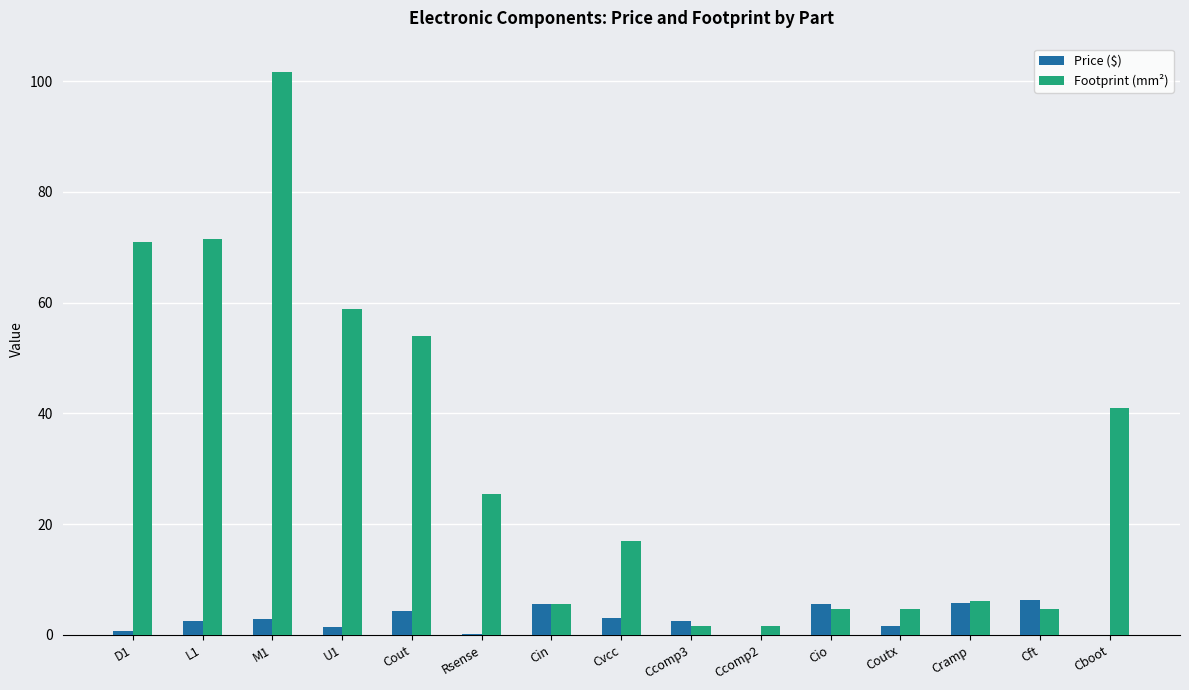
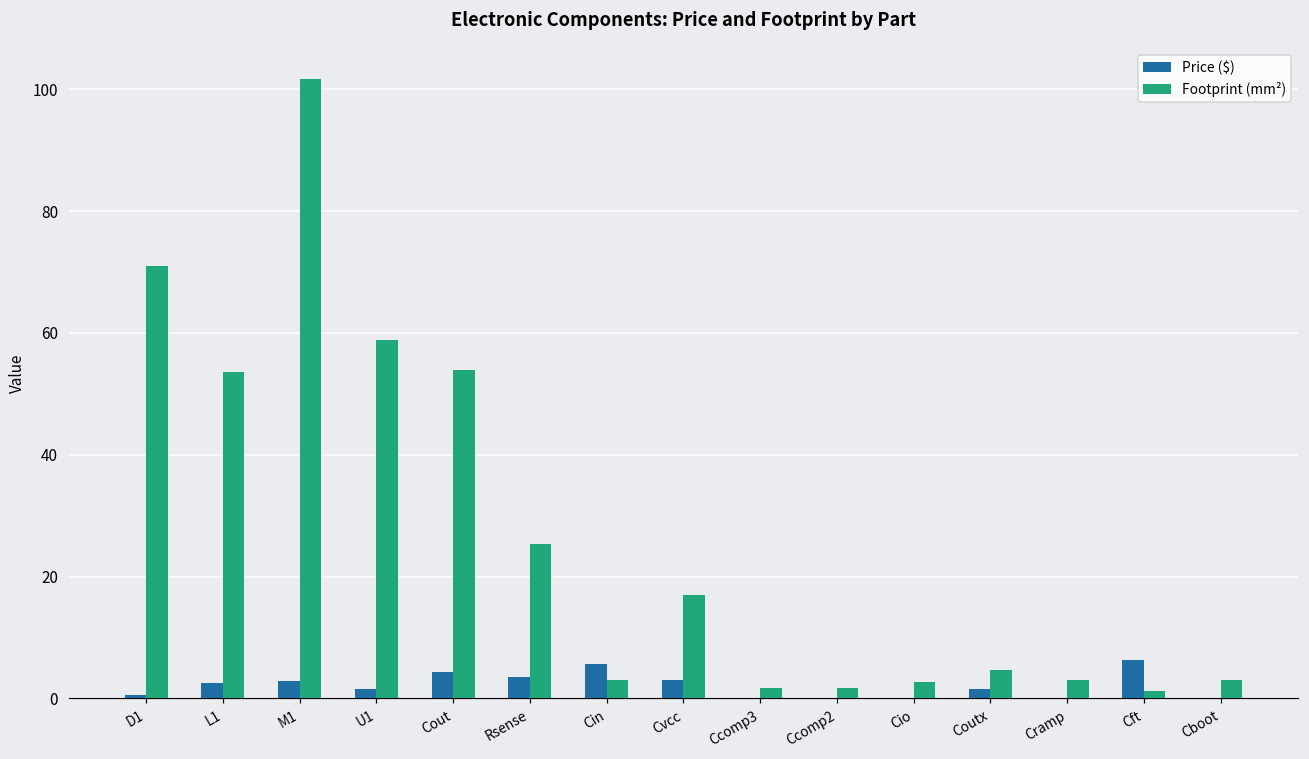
Footprint (mm²), L1: 72 -> 54
Price ($), Rsense: 0 -> 4
Footprint (mm²), Cin: 6 -> 3
Price ($), Ccomp3: 3 -> 0
Price ($), Cio: 6 -> 0
Footprint (mm²), Cio: 5 -> 3
Price ($), Cramp: 6 -> 0
Footprint (mm²), Cramp: 6 -> 3
Footprint (mm²), Cft: 5 -> 1
Footprint (mm²), Cboot: 41 -> 3
